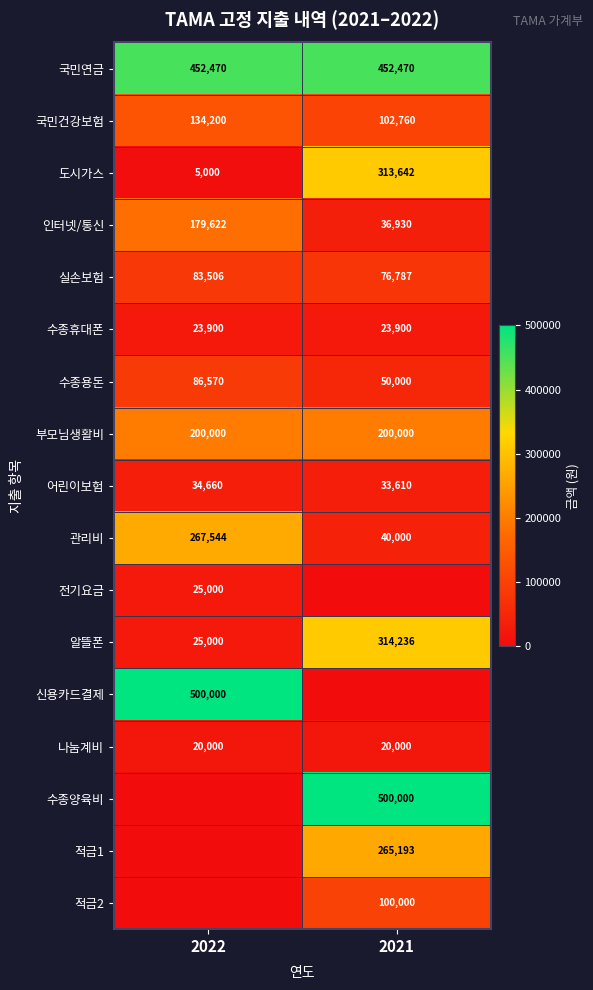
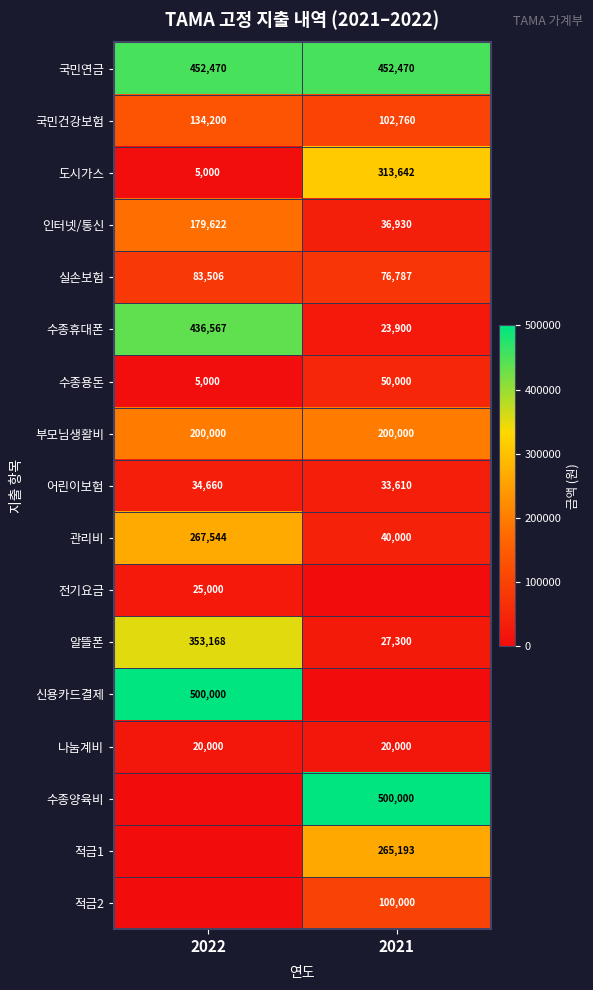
수종휴대폰, 2022: 23,900 -> 436,567
수종용돈, 2022: 86,570 -> 5,000
알뜰폰, 2022: 25,000 -> 353,168
알뜰폰, 2021: 314,236 -> 27,300
